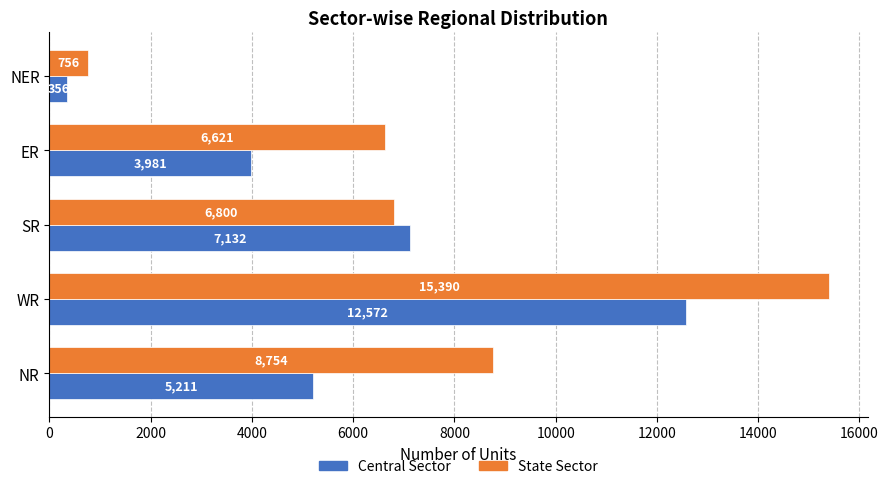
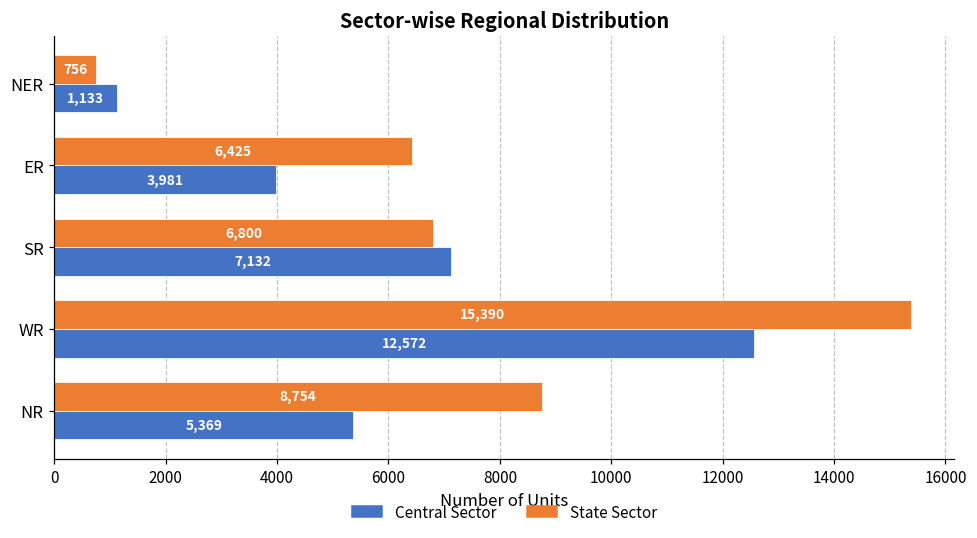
Central Sector, NER: 356 -> 1,133
State Sector, ER: 6,621 -> 6,425
Central Sector, NR: 5,211 -> 5,369
